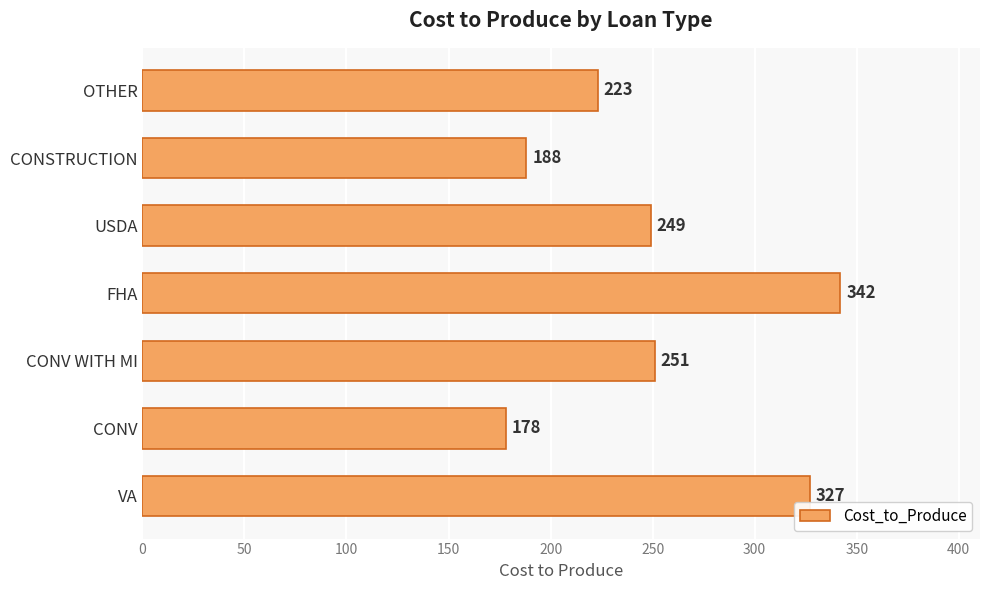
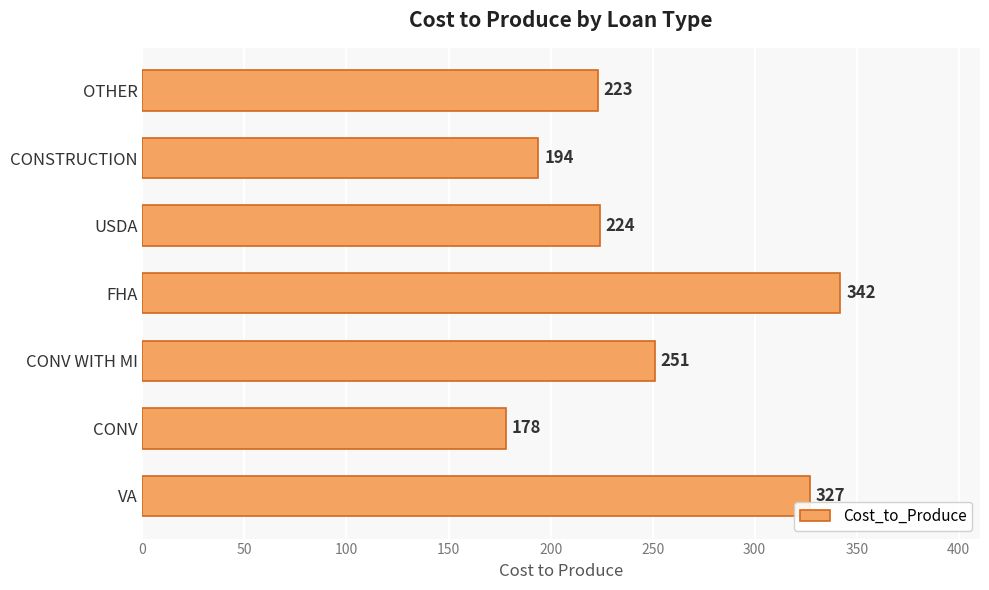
CONSTRUCTION: 188 -> 194
USDA: 249 -> 224
